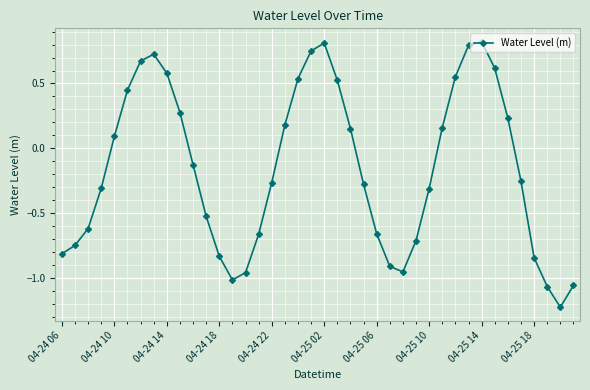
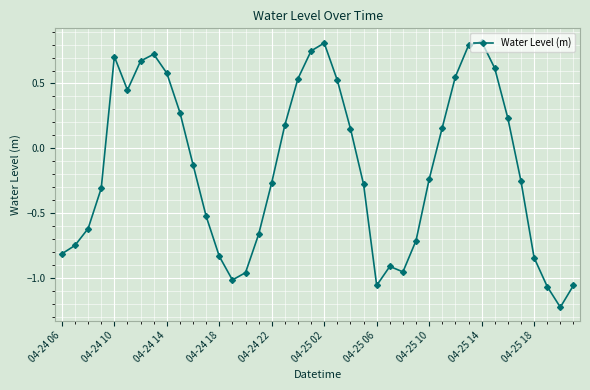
04-24 10: 0.09 -> 0.71
04-25 06: -0.66 -> -1.06
04-25 10: -0.31 -> -0.24
